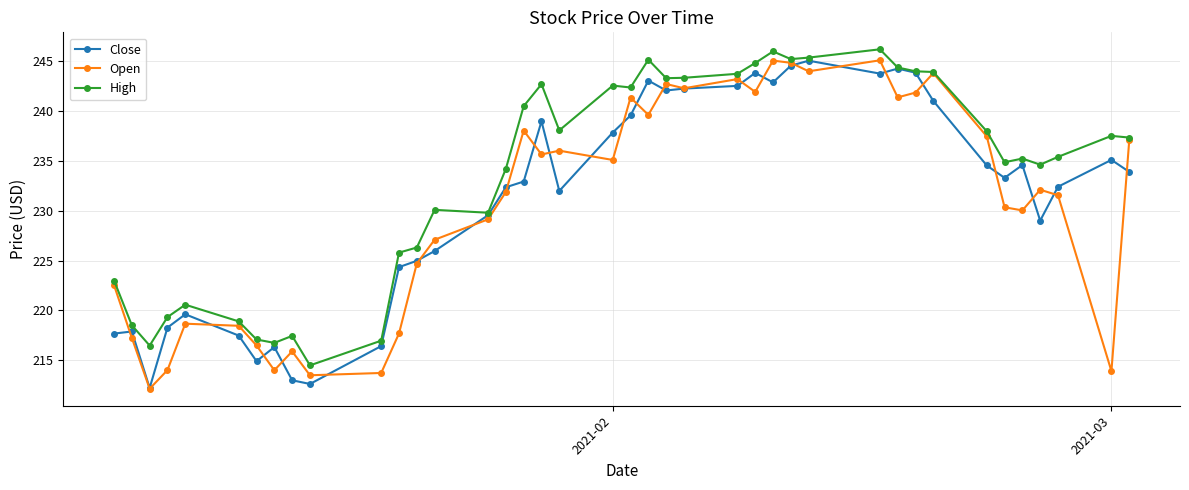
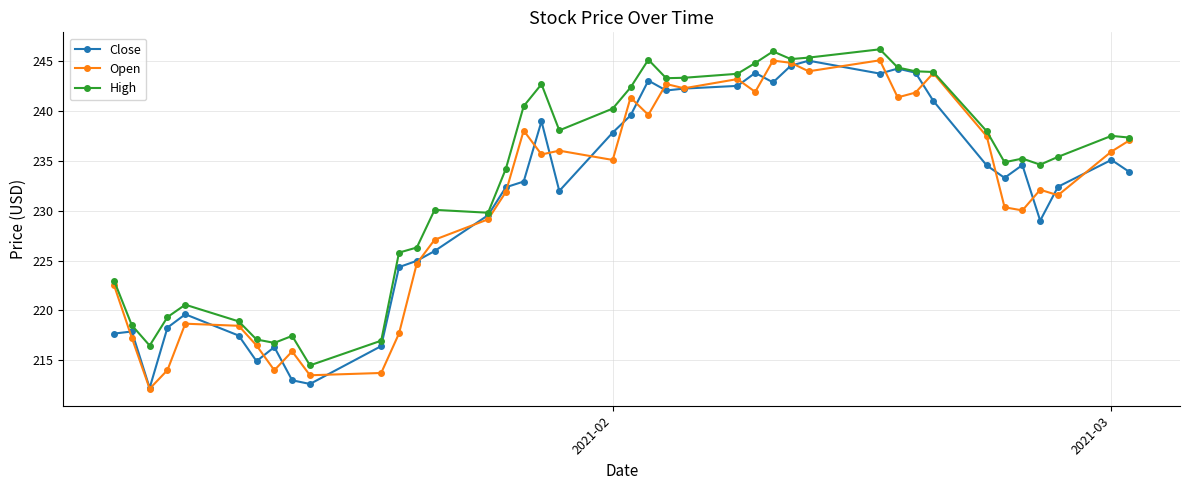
High, 2021-02: 243 -> 240
Open, 2021-03: 214 -> 236
